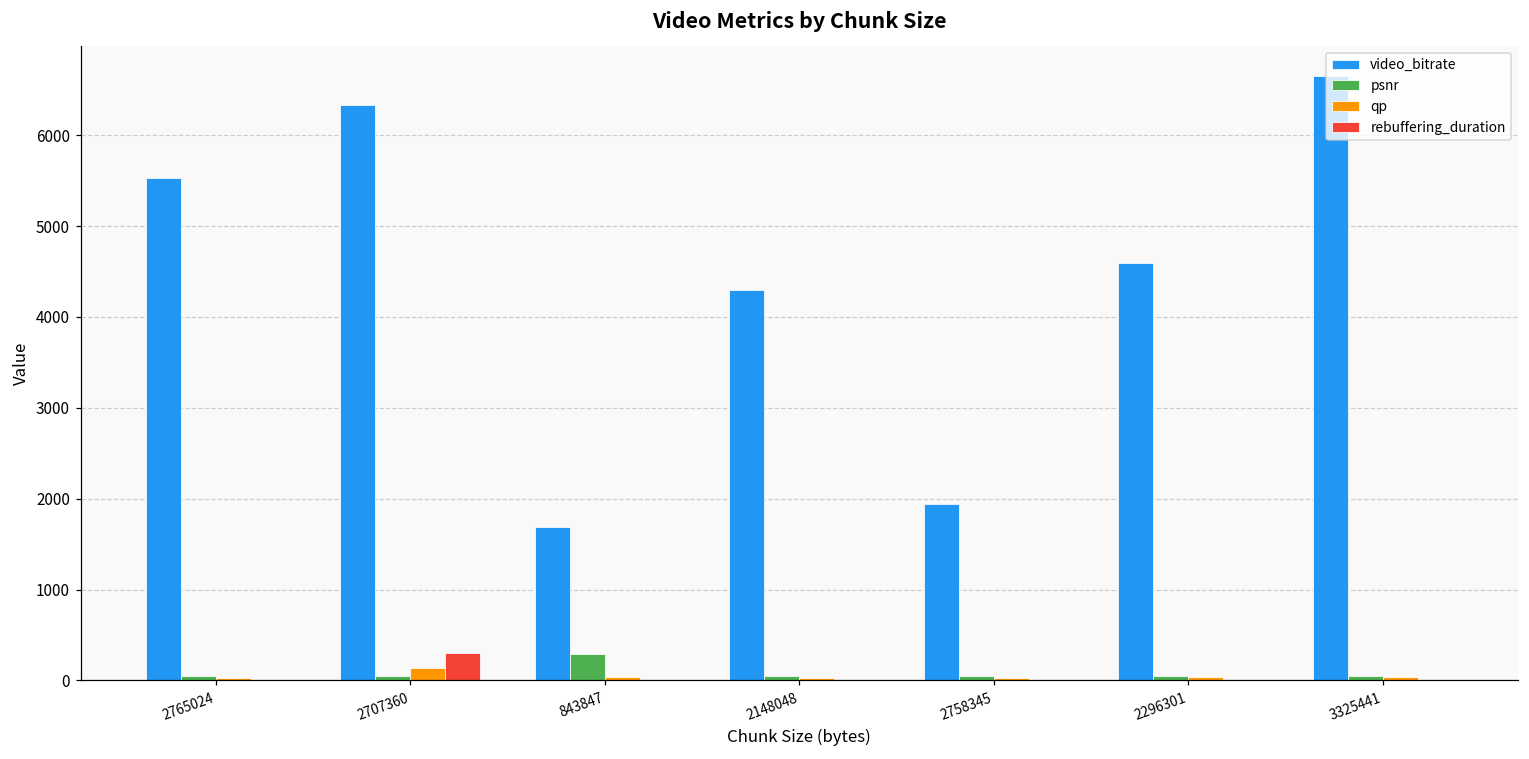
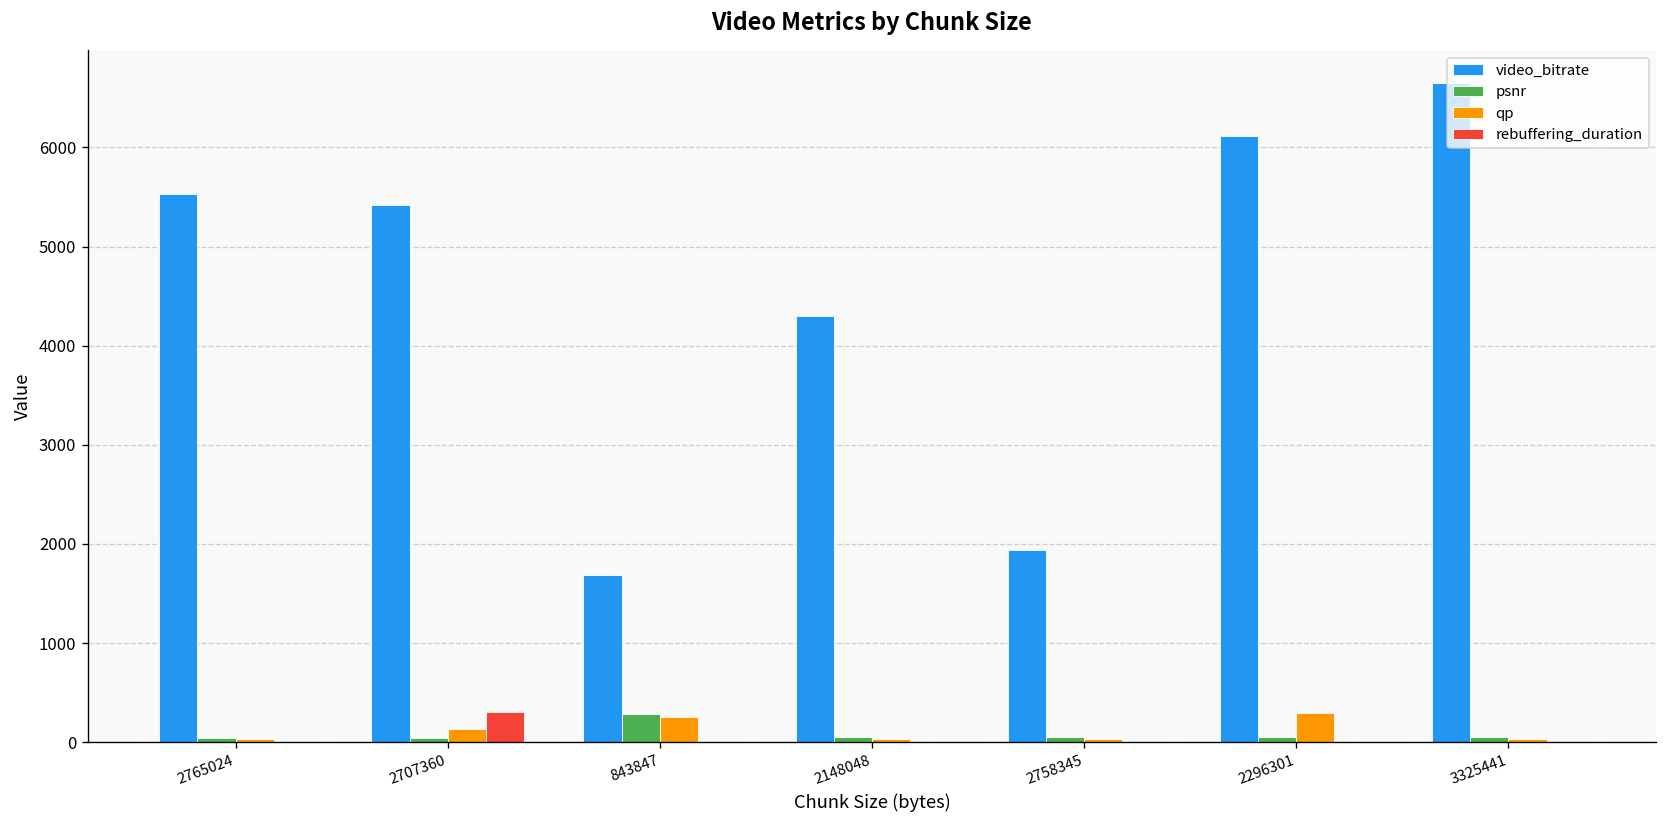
video_bitrate, 2707360: 6300 -> 5400
qp, 843847: 0 -> 300
video_bitrate, 2296301: 4600 -> 6100
qp, 2296301: 0 -> 300
